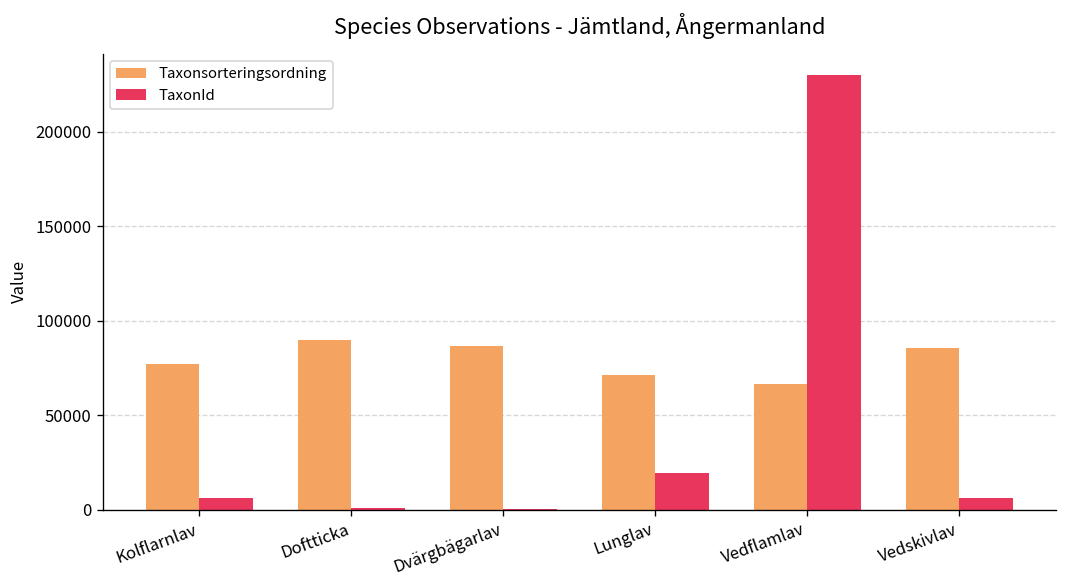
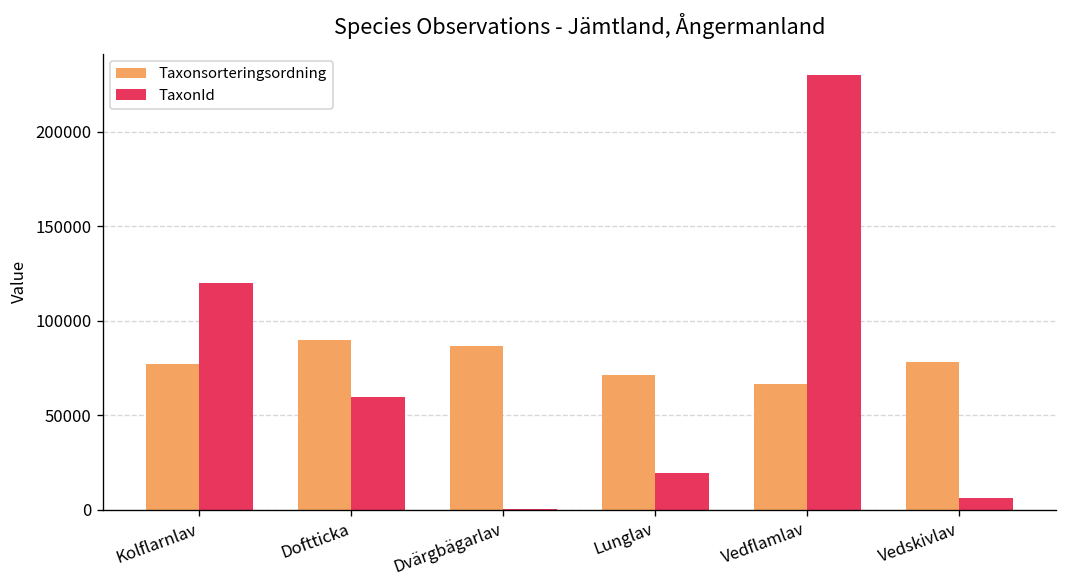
TaxonId, Kolflarnlav: 6000 -> 120000
TaxonId, Doftticka: 1000 -> 60000
Taxonsorteringsordning, Vedskivlav: 86000 -> 78000
